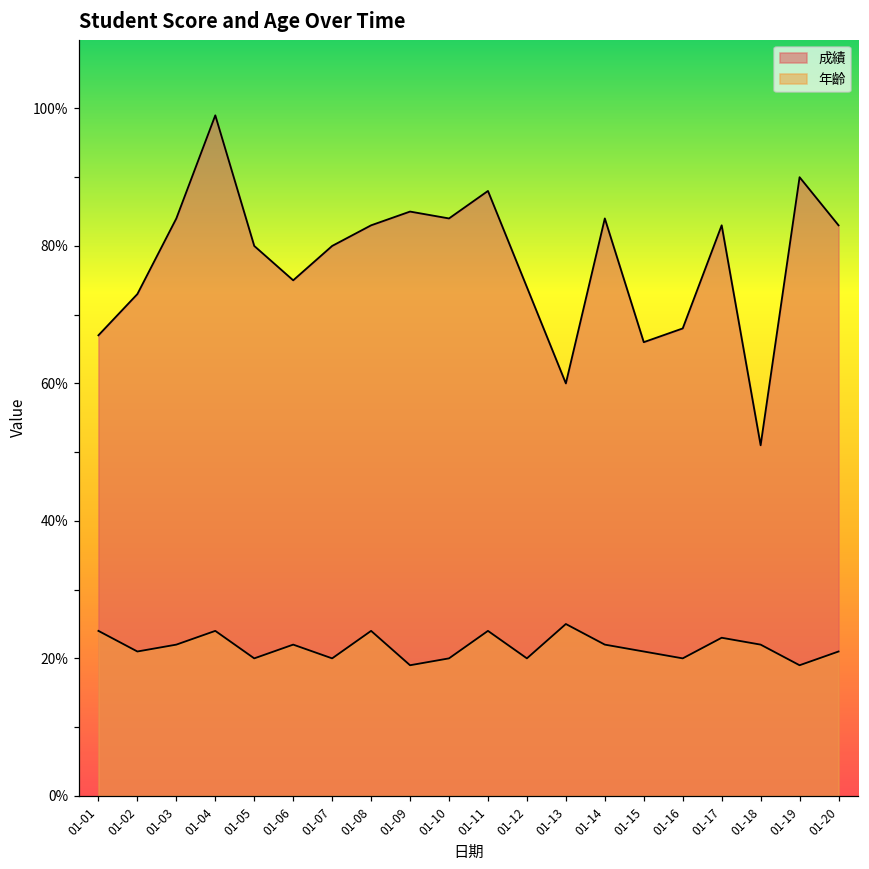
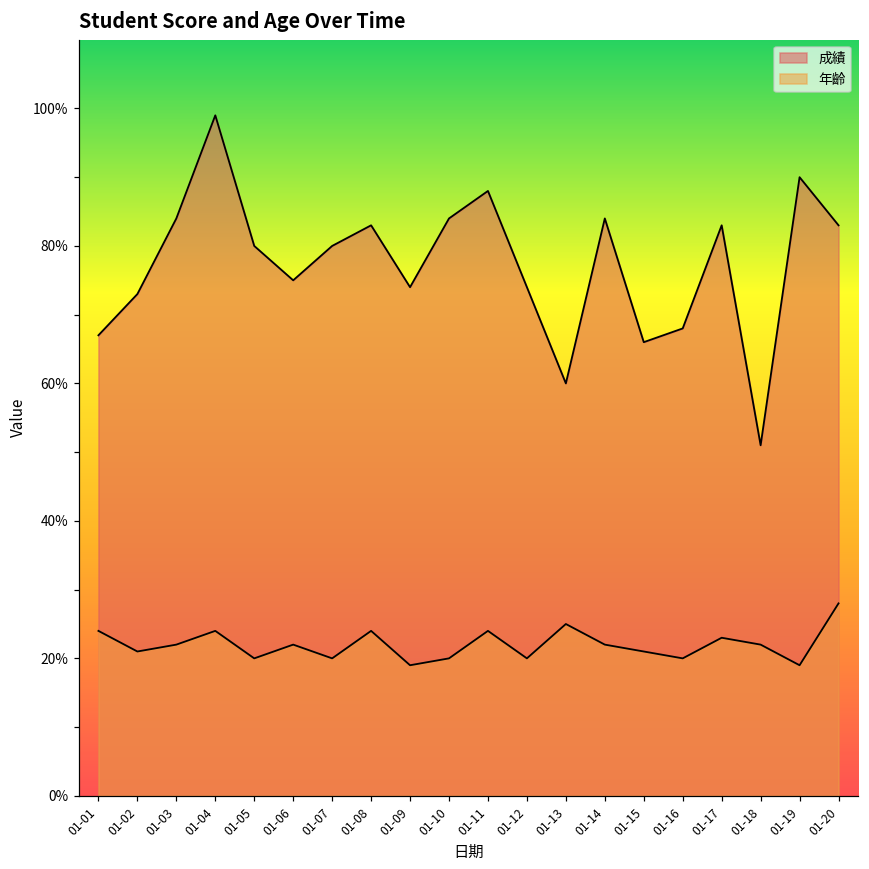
成績, 01-09: 85% -> 74%
年齡, 01-20: 21% -> 28%
